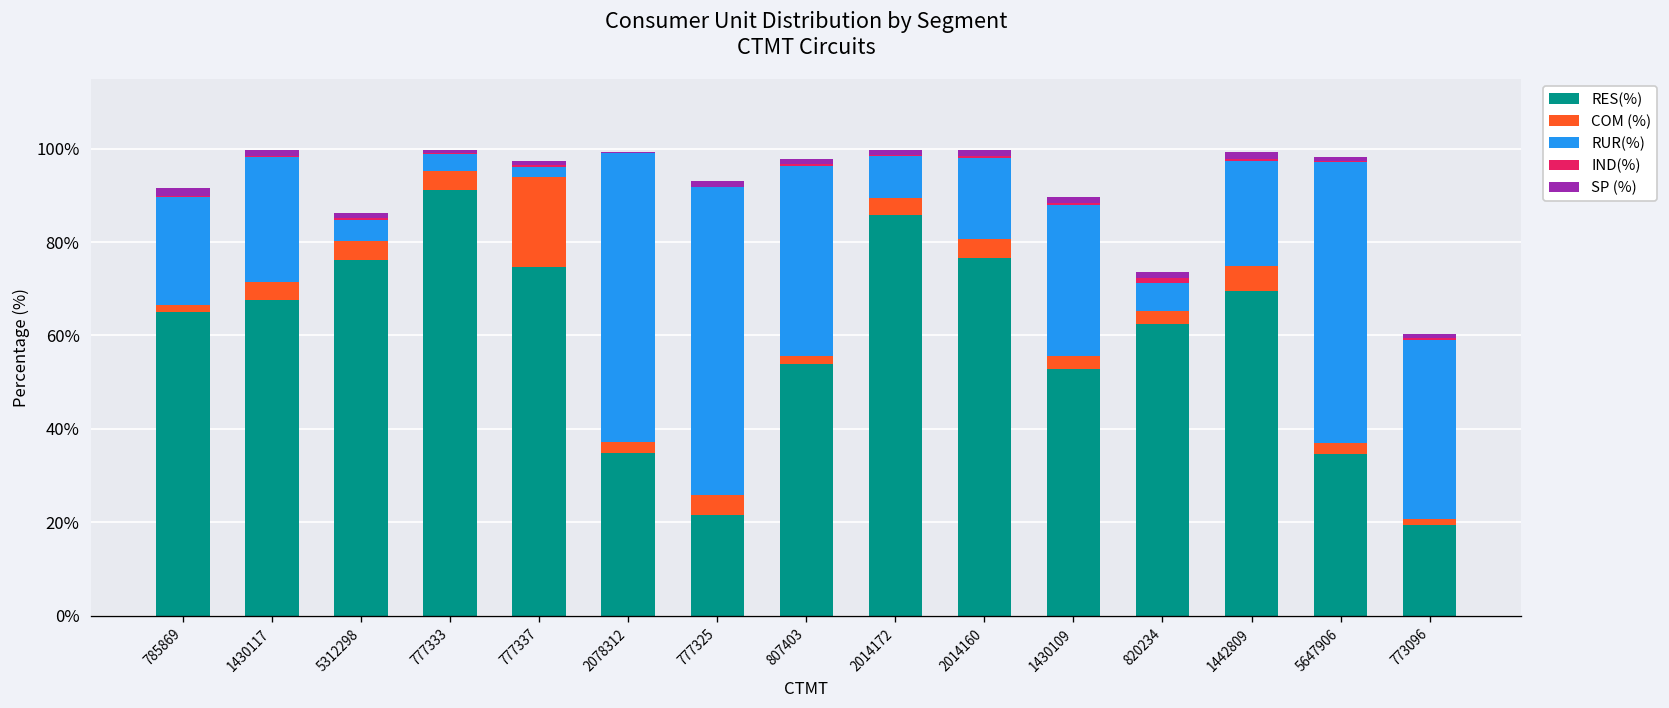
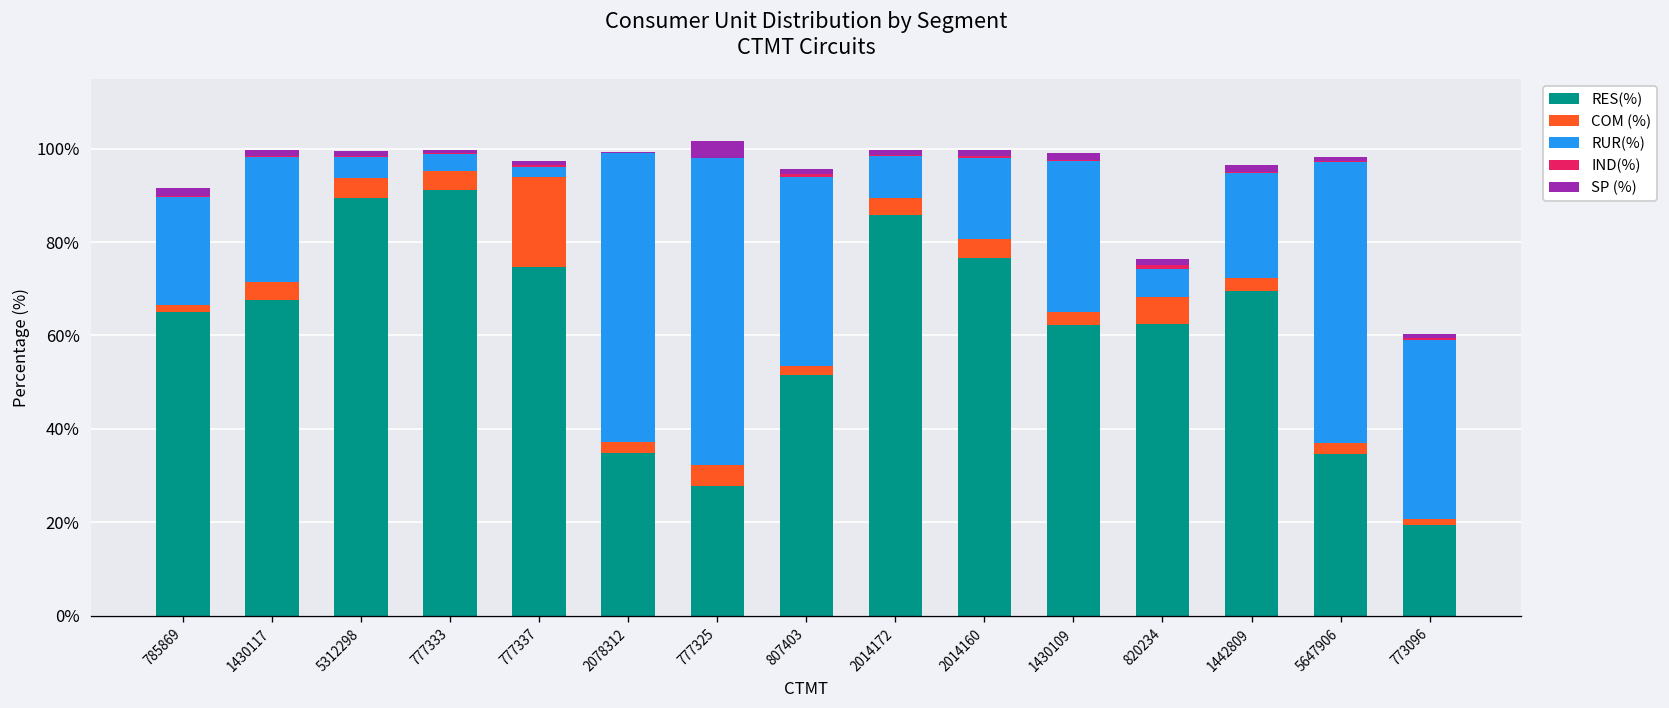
RES(%), 5312298: 76% -> 89%
RES(%), 777325: 21% -> 28%
SP (%), 777325: 1% -> 4%
RES(%), 807403: 54% -> 52%
RES(%), 1430109: 53% -> 62%
COM (%), 820234: 3% -> 6%
COM (%), 1442809: 5% -> 3%
